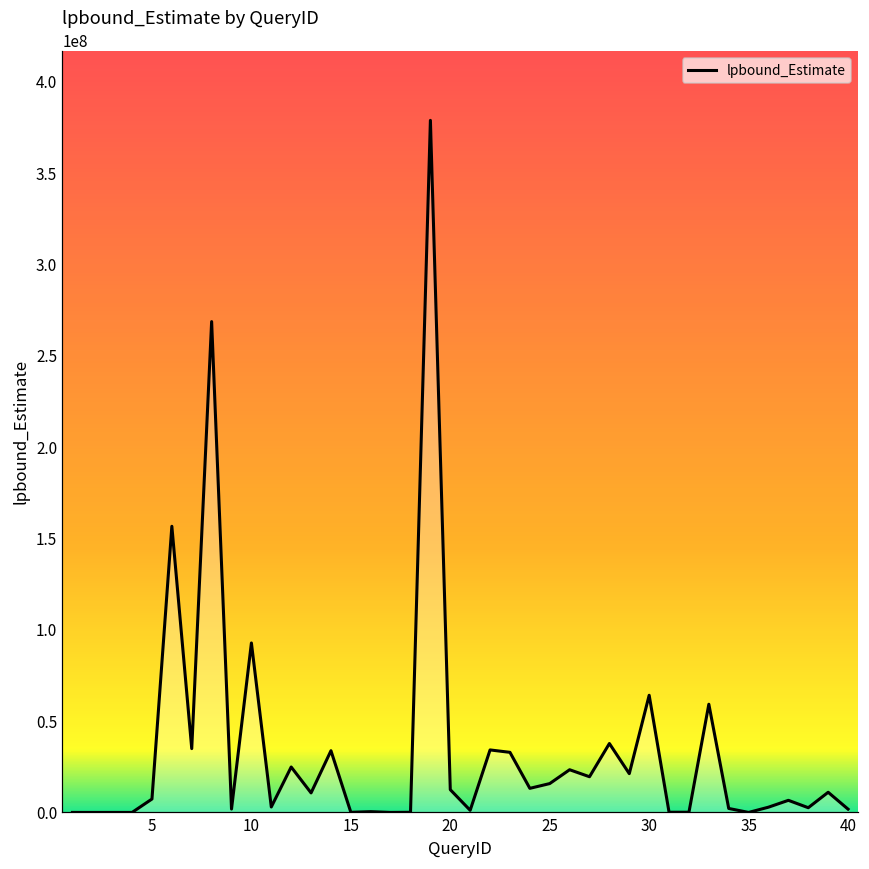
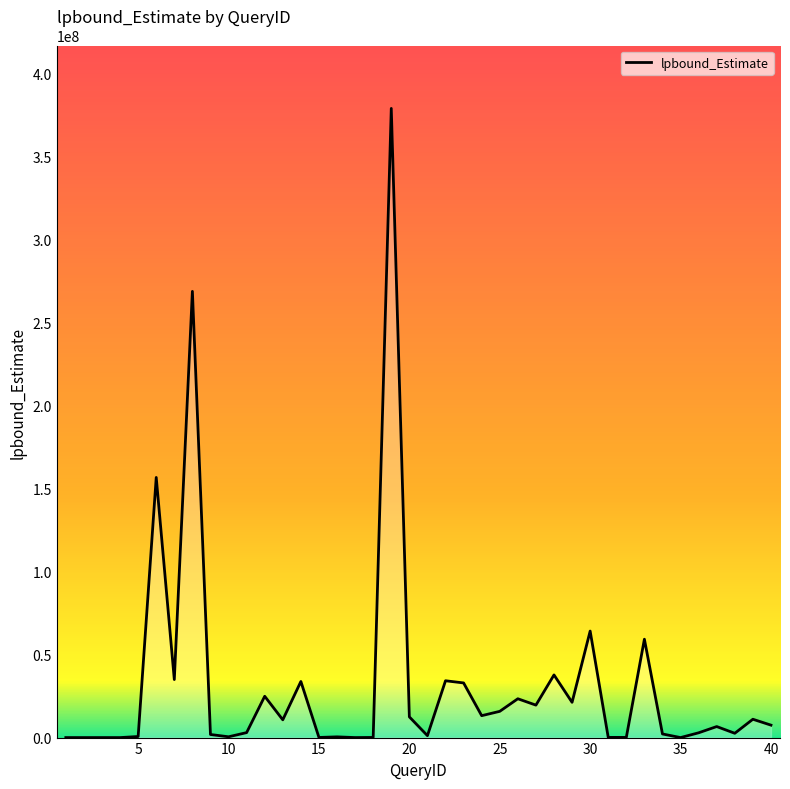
5: 7000000 -> 1000000
10: 93000000 -> 0
40: 2000000 -> 7000000
